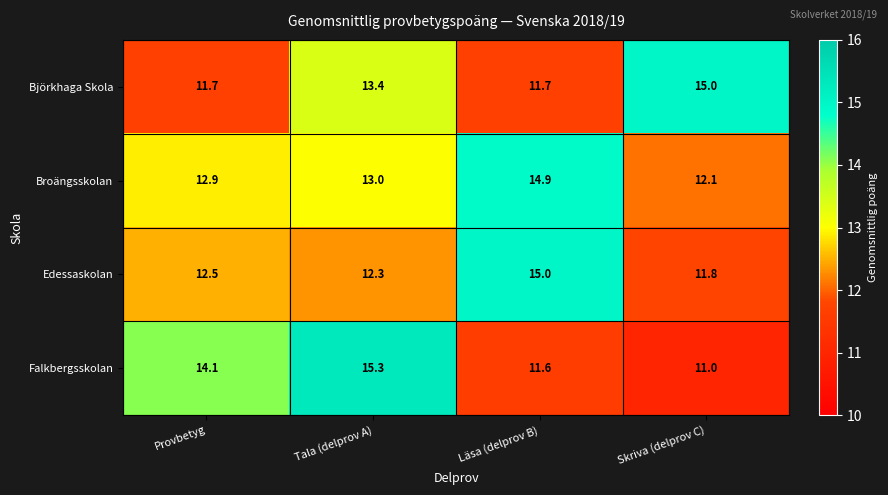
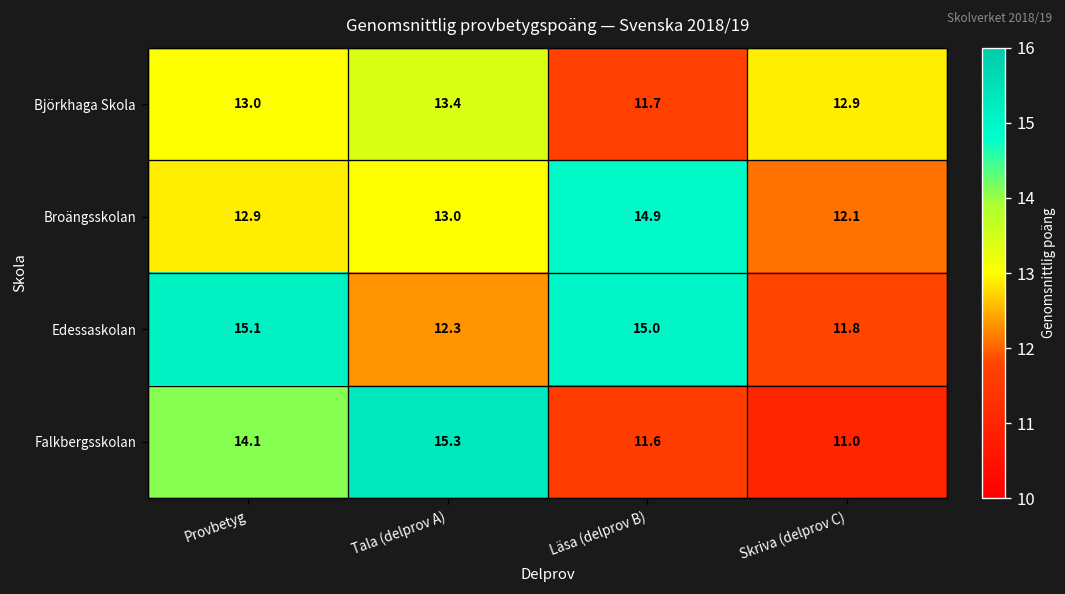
Björkhaga Skola, Provbetyg: 11.7 -> 13.0
Björkhaga Skola, Skriva (delprov C): 15.0 -> 12.9
Edessaskolan, Provbetyg: 12.5 -> 15.1
